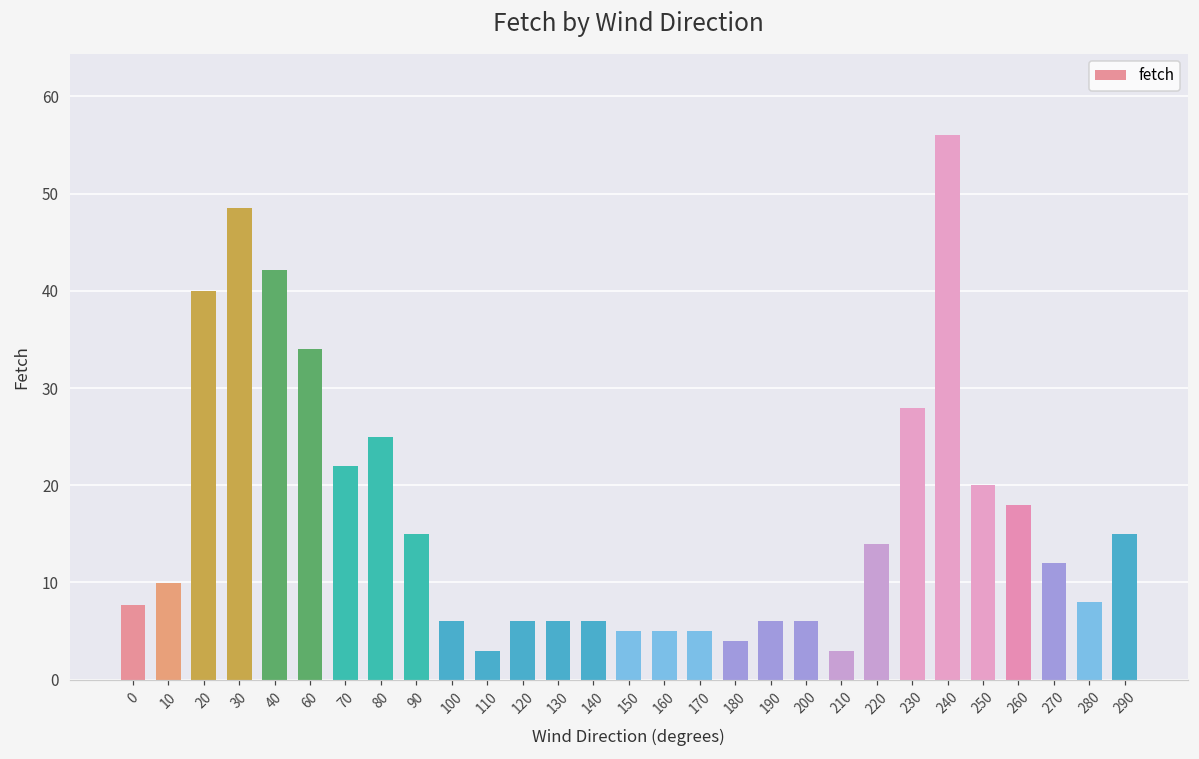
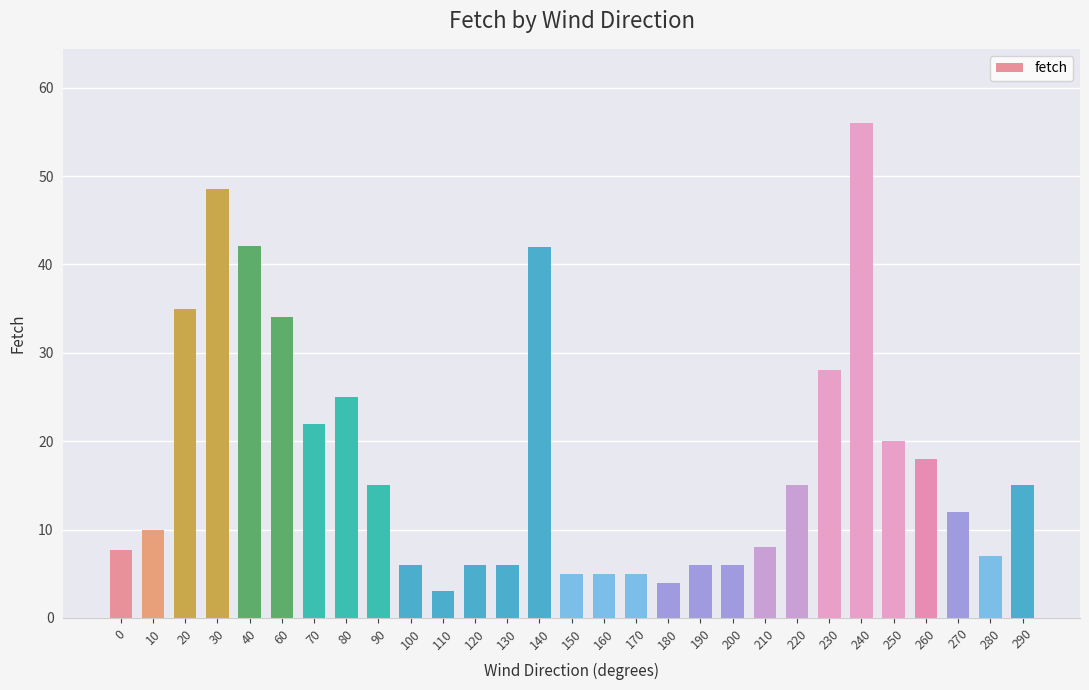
20: 40 -> 35
140: 6 -> 42
210: 3 -> 8
220: 14 -> 15
280: 8 -> 7
